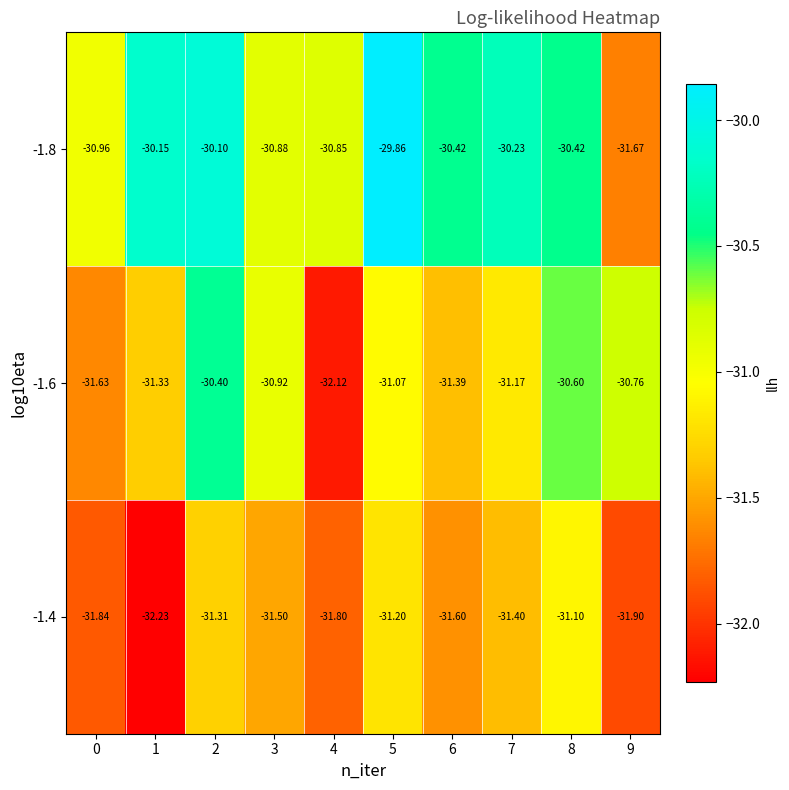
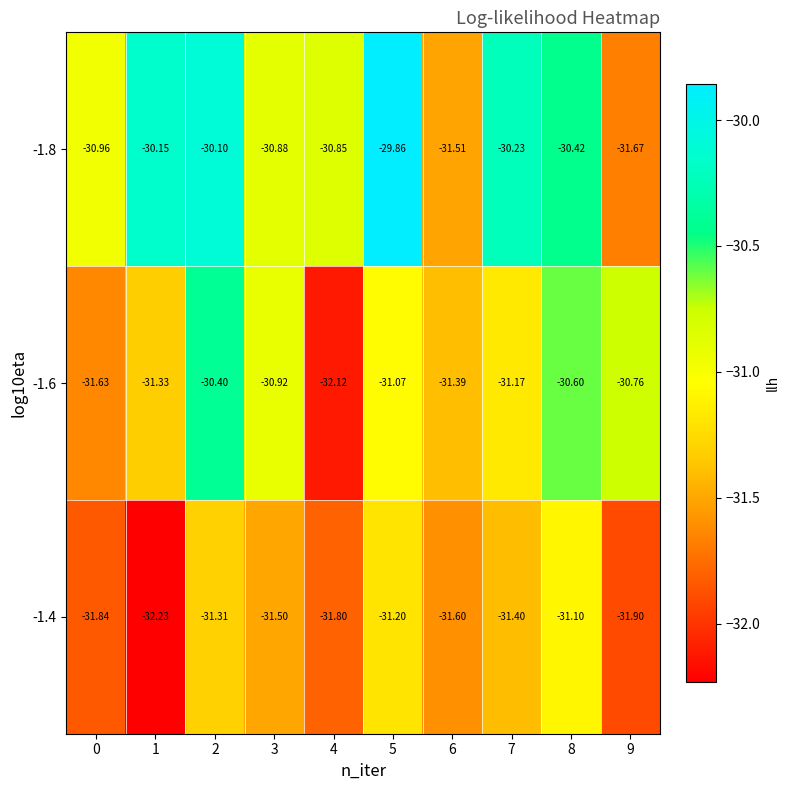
-1.8, 6: -30.42 -> -31.51
